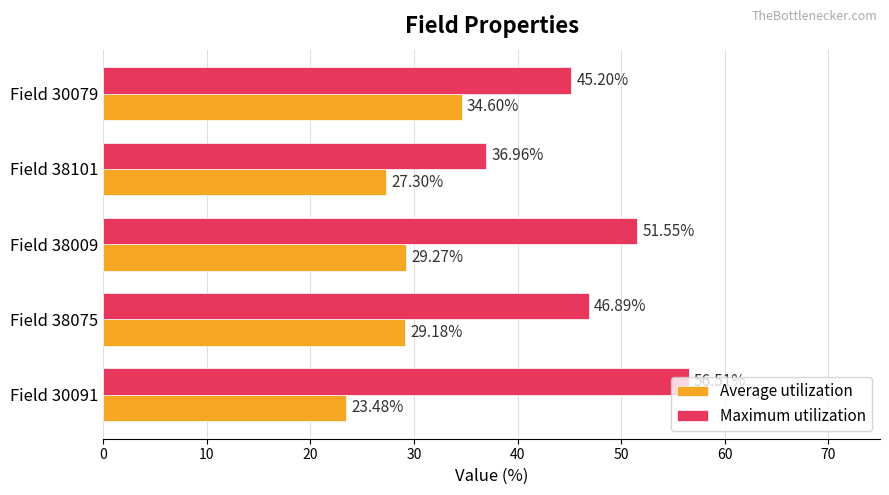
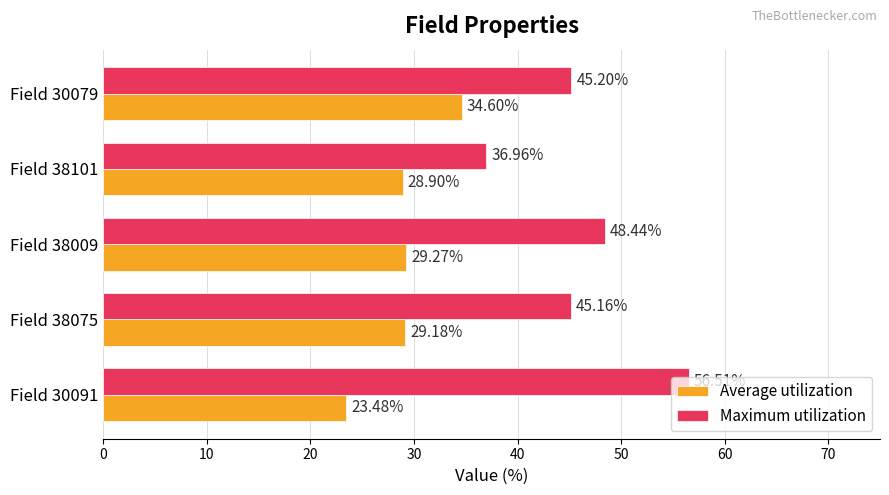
Average utilization, Field 38101: 27.30% -> 28.90%
Maximum utilization, Field 38009: 51.55% -> 48.44%
Maximum utilization, Field 38075: 46.89% -> 45.16%
